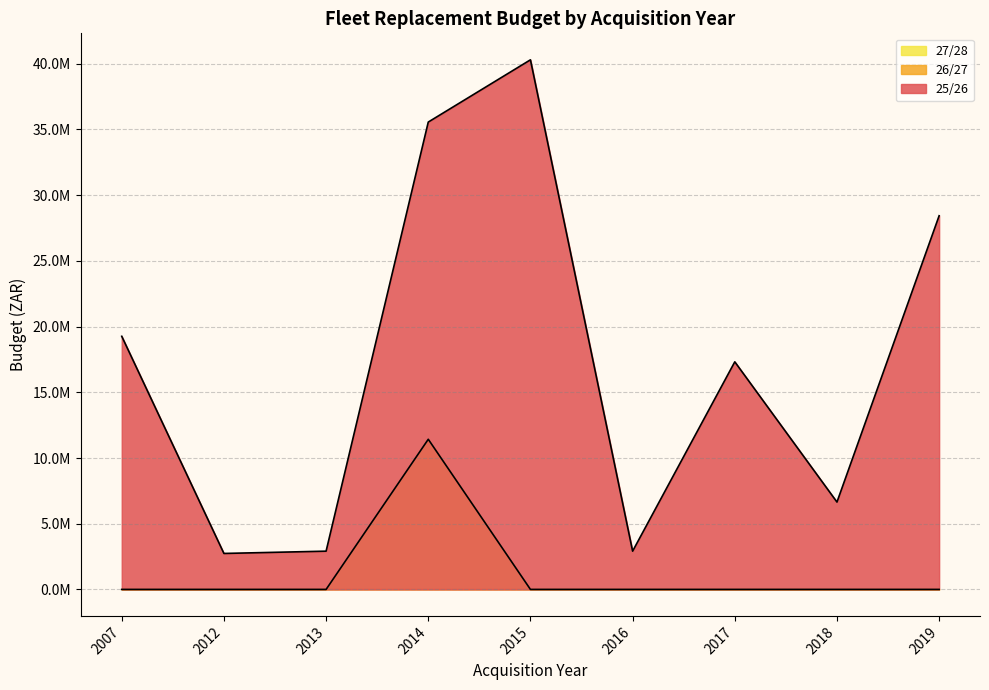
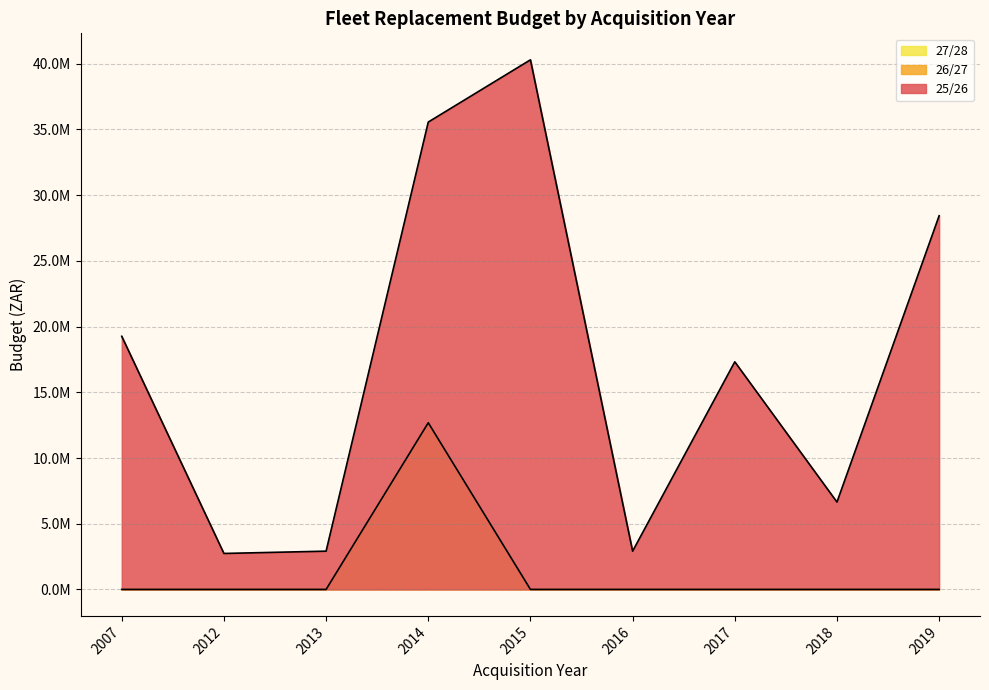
27/28, 2014: 11400000 -> 12700000
